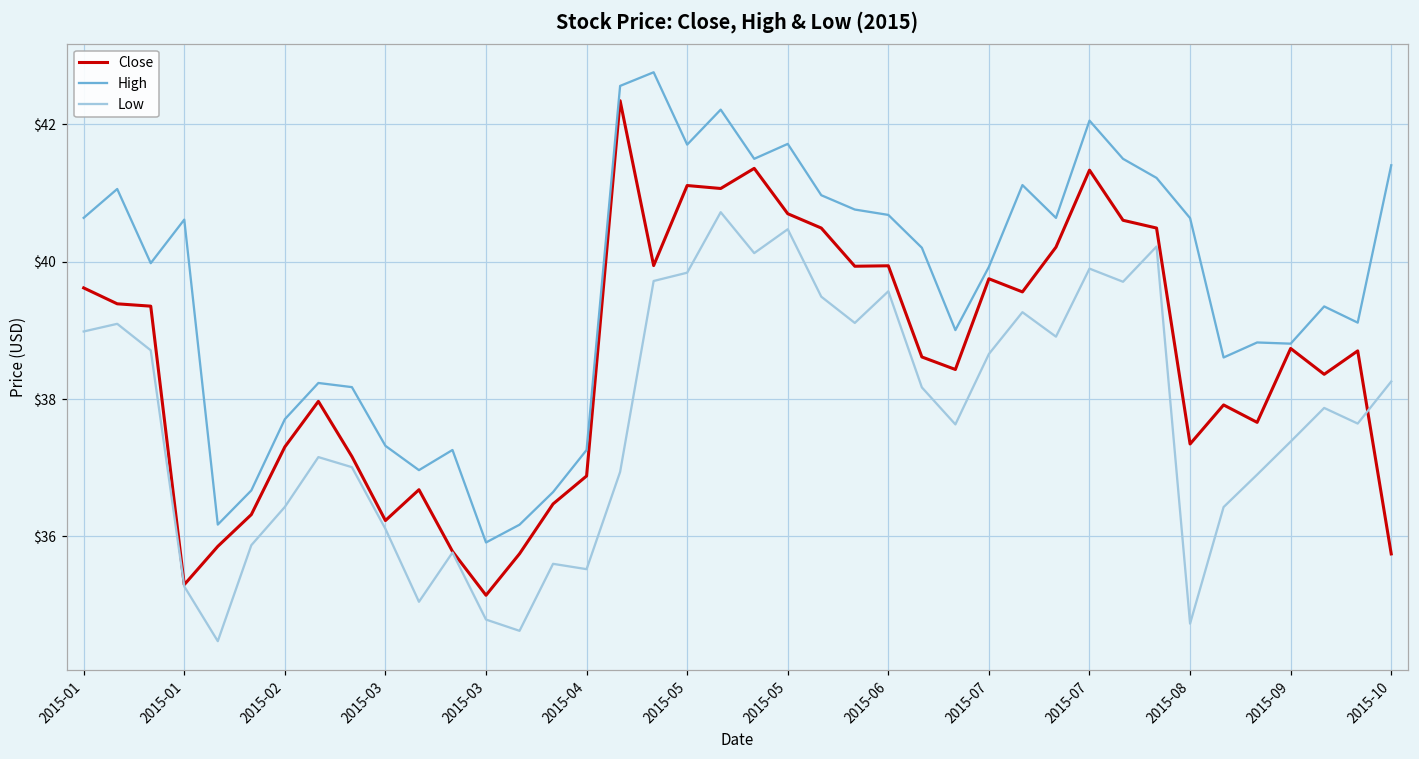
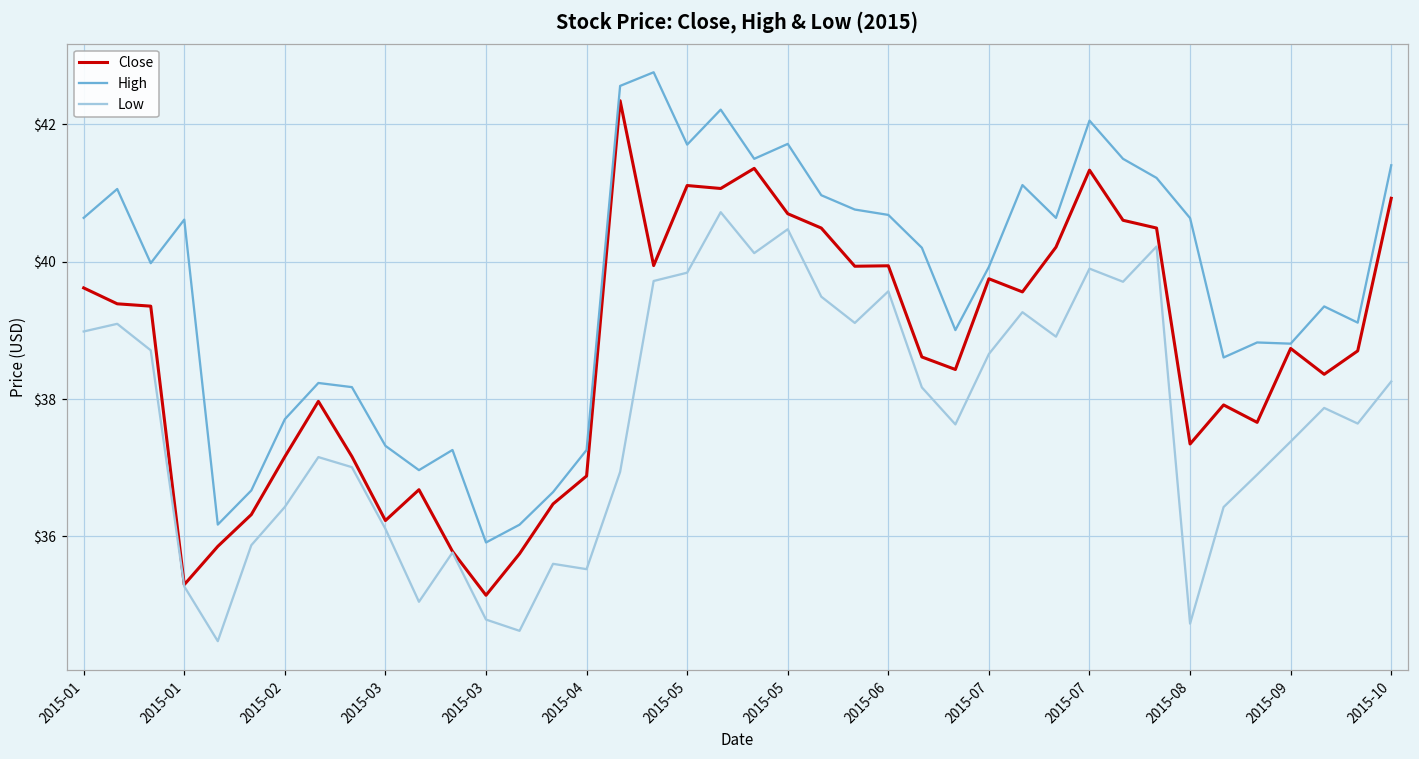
Close, 2015-02: $37.3 -> $37.2
Close, 2015-10: $35.7 -> $40.9
